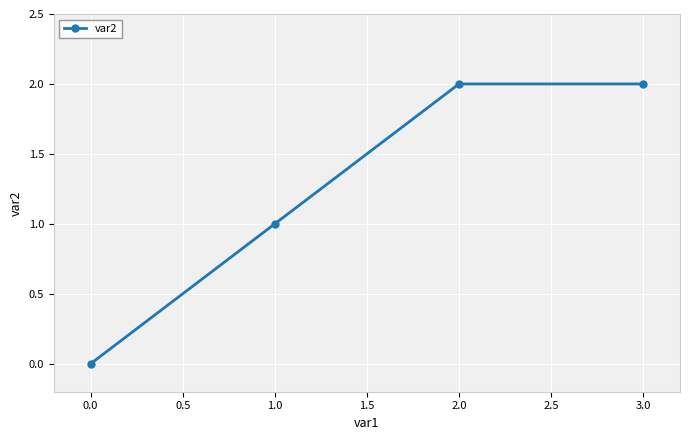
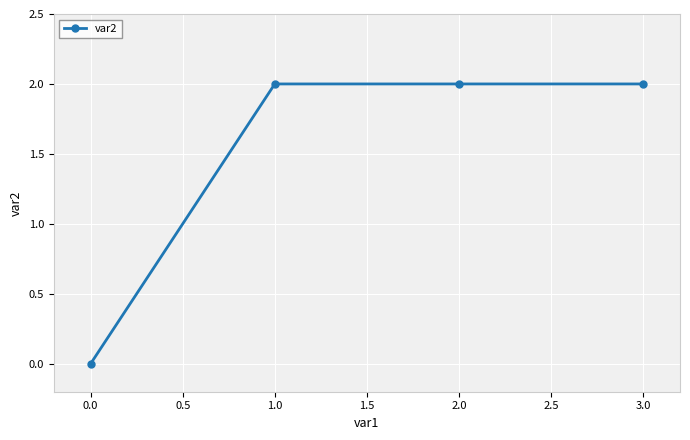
1.0: 1 -> 2
